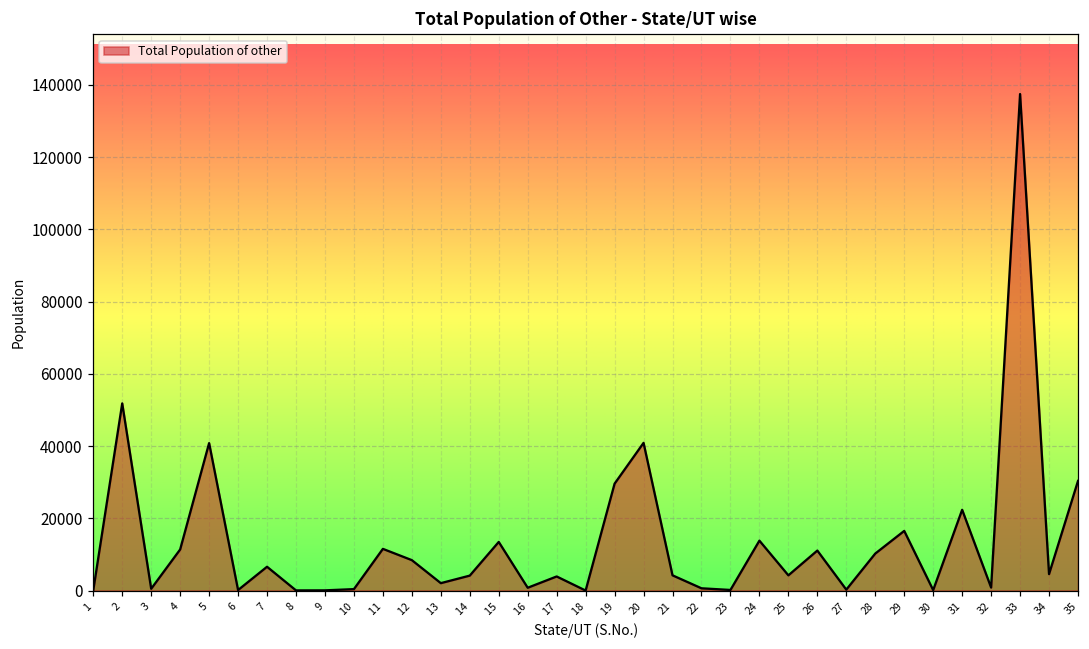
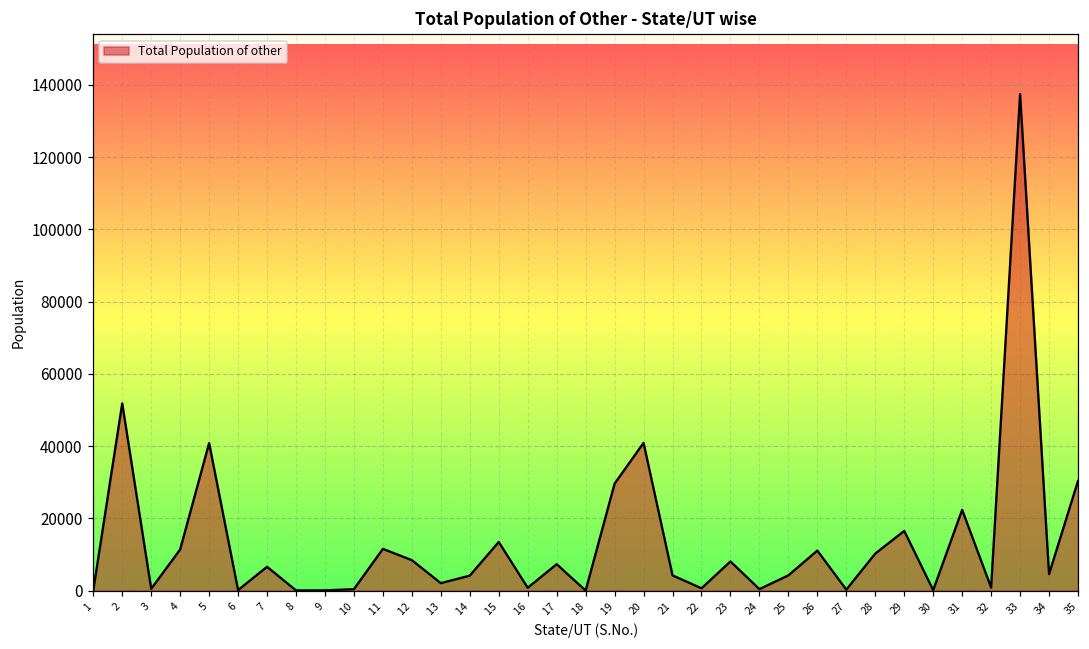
17: 4000 -> 7000
23: 0 -> 8000
24: 14000 -> 0
